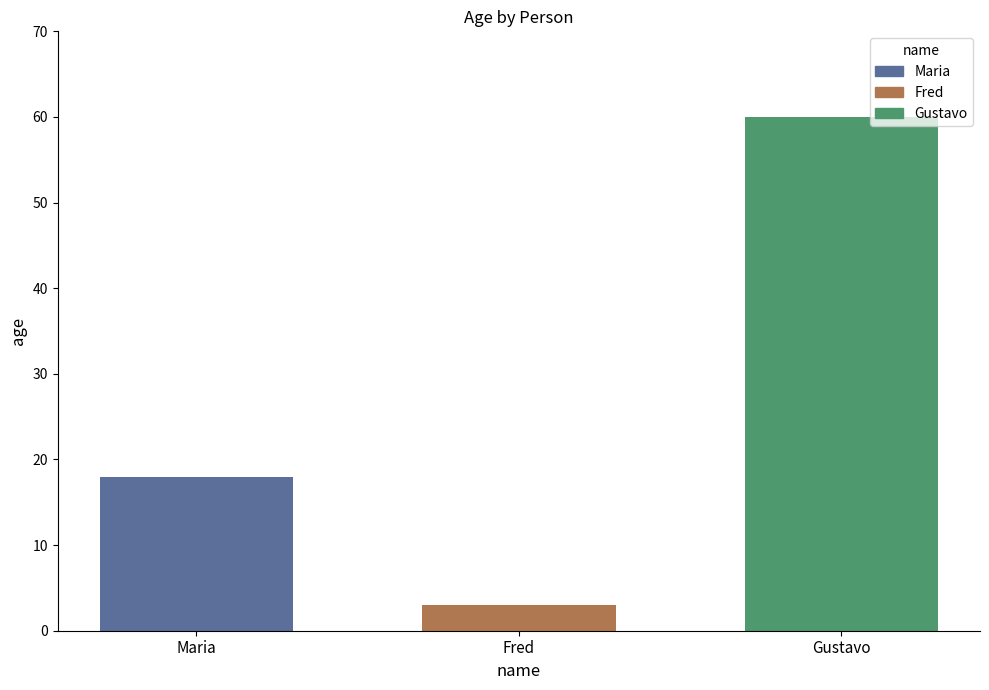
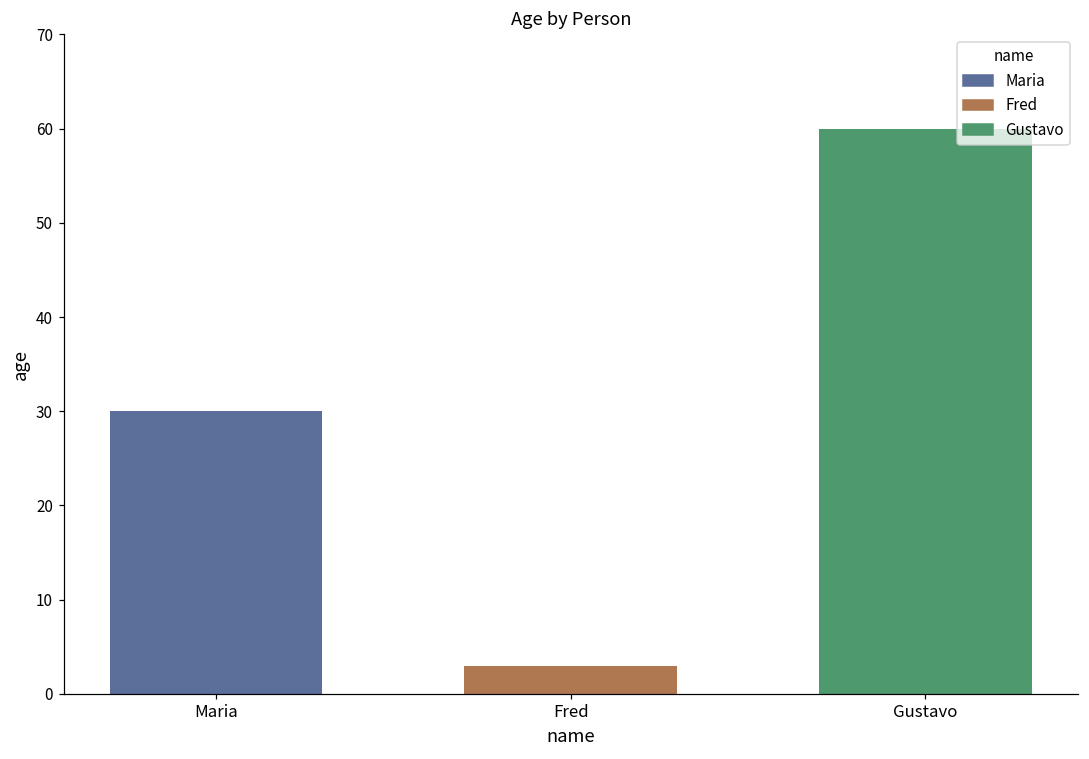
Maria: 18 -> 30
